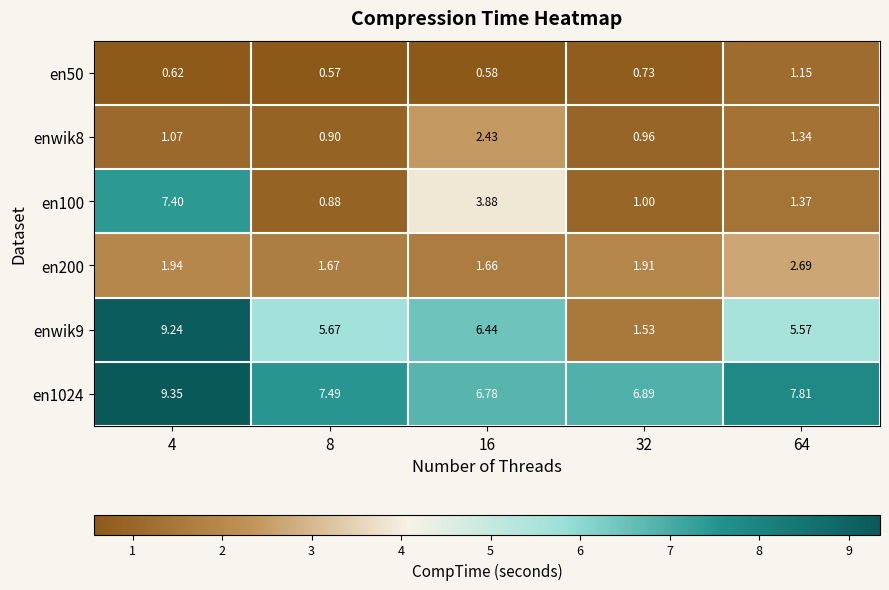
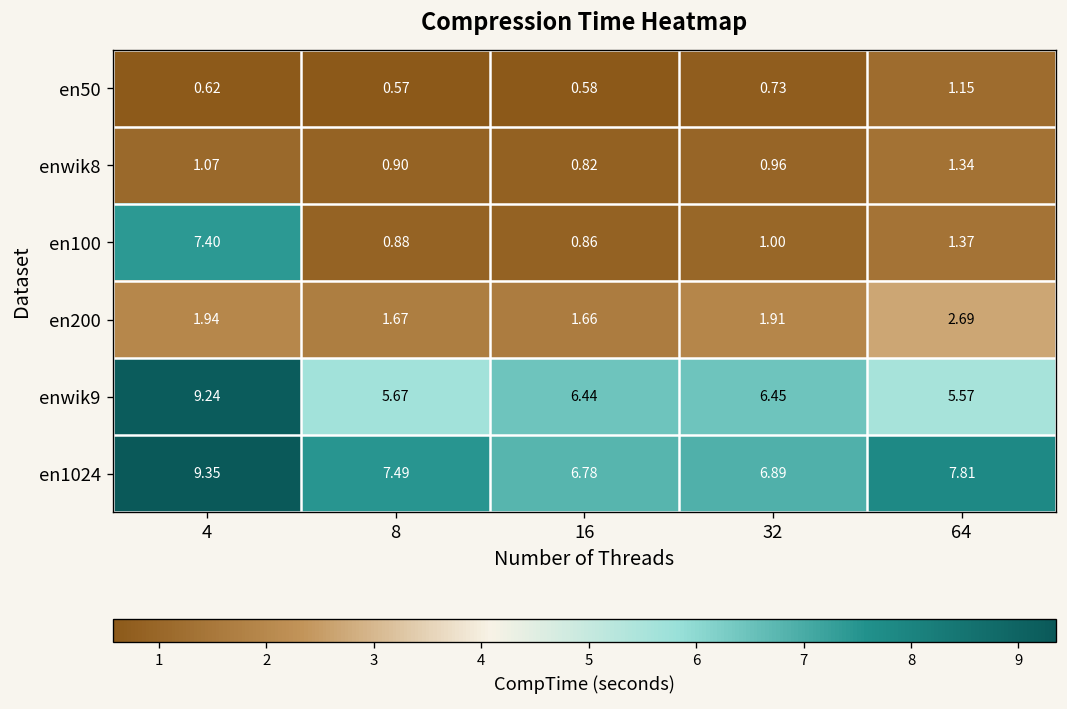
enwik8, 16: 2.43 -> 0.82
en100, 16: 3.88 -> 0.86
enwik9, 32: 1.53 -> 6.45
